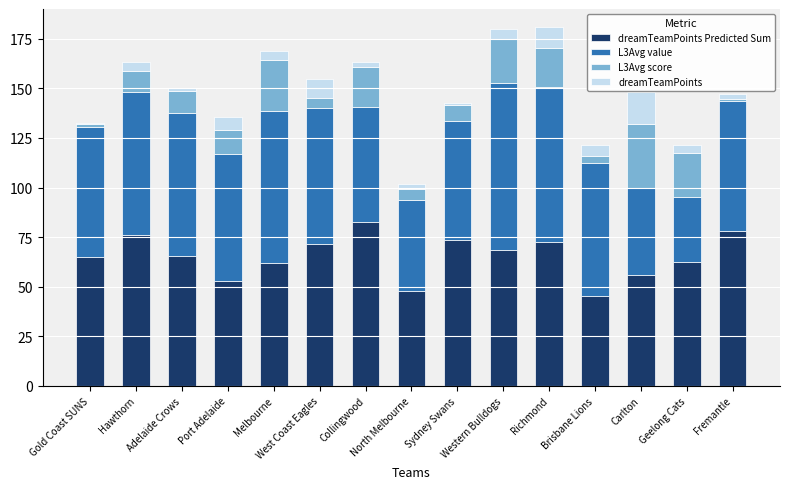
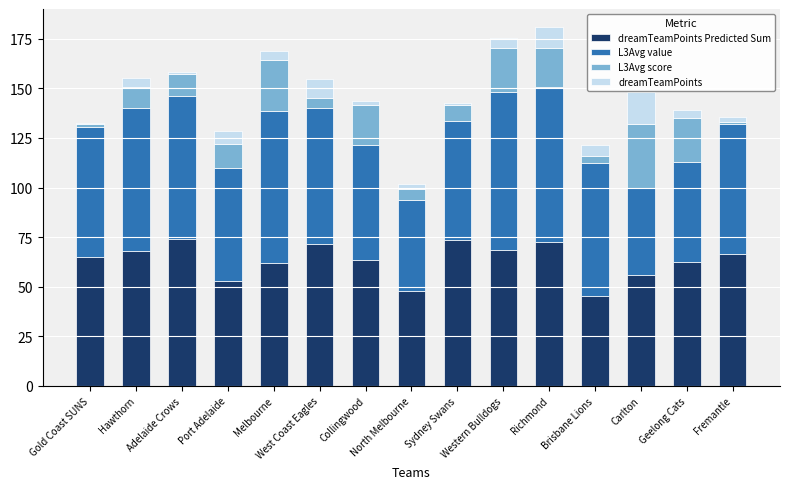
dreamTeamPoints Predicted Sum, Hawthorn: 76 -> 68
dreamTeamPoints Predicted Sum, Adelaide Crows: 66 -> 74
L3Avg value, Port Adelaide: 64 -> 57
dreamTeamPoints Predicted Sum, Collingwood: 83 -> 63
L3Avg value, Western Bulldogs: 84 -> 79
L3Avg value, Geelong Cats: 33 -> 51
dreamTeamPoints Predicted Sum, Fremantle: 78 -> 67
